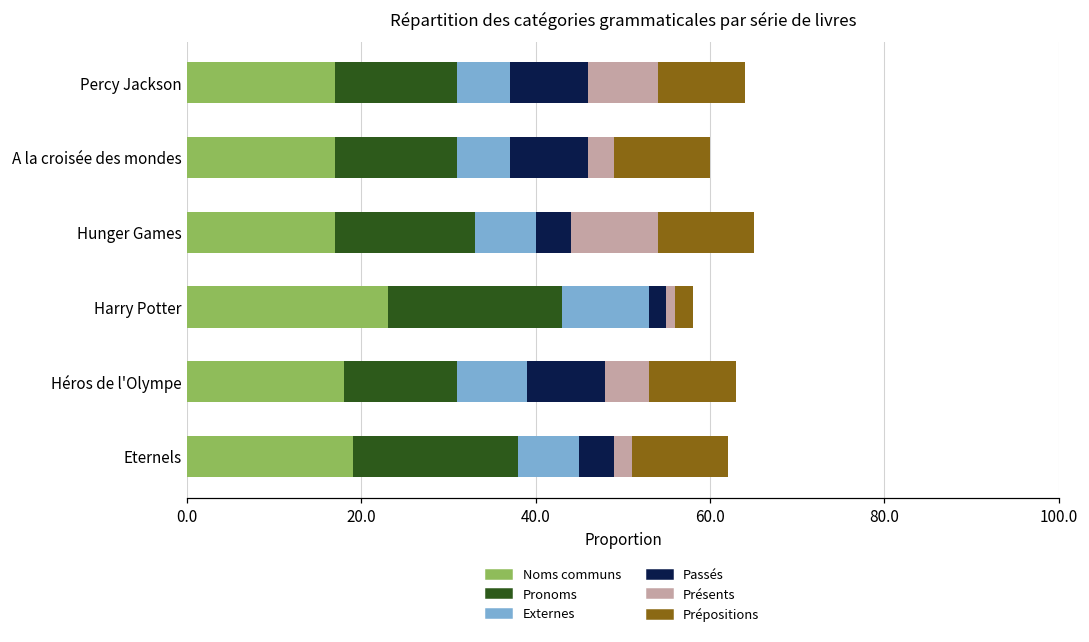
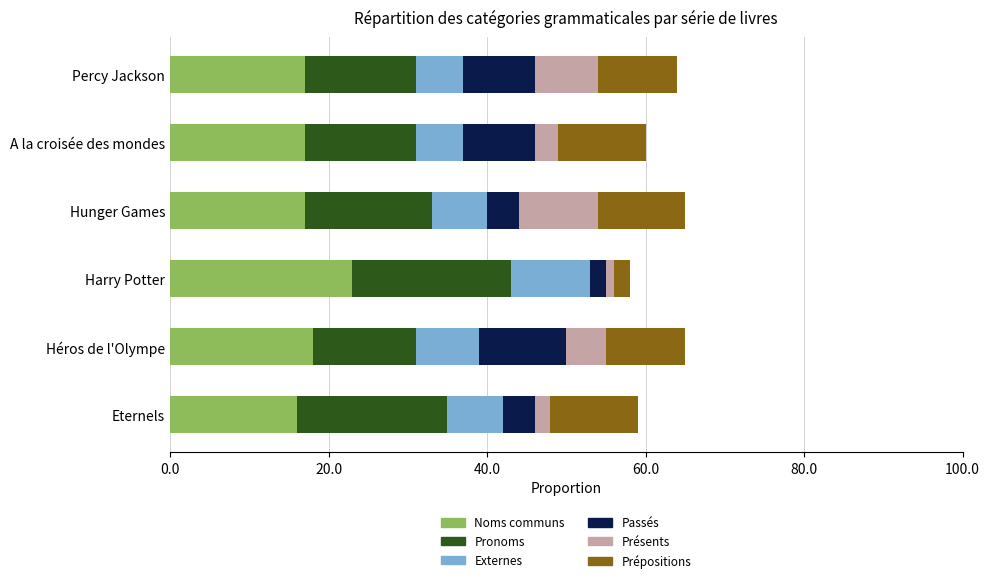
Passés, Héros de l'Olympe: 9 -> 11
Noms communs, Eternels: 19 -> 16
